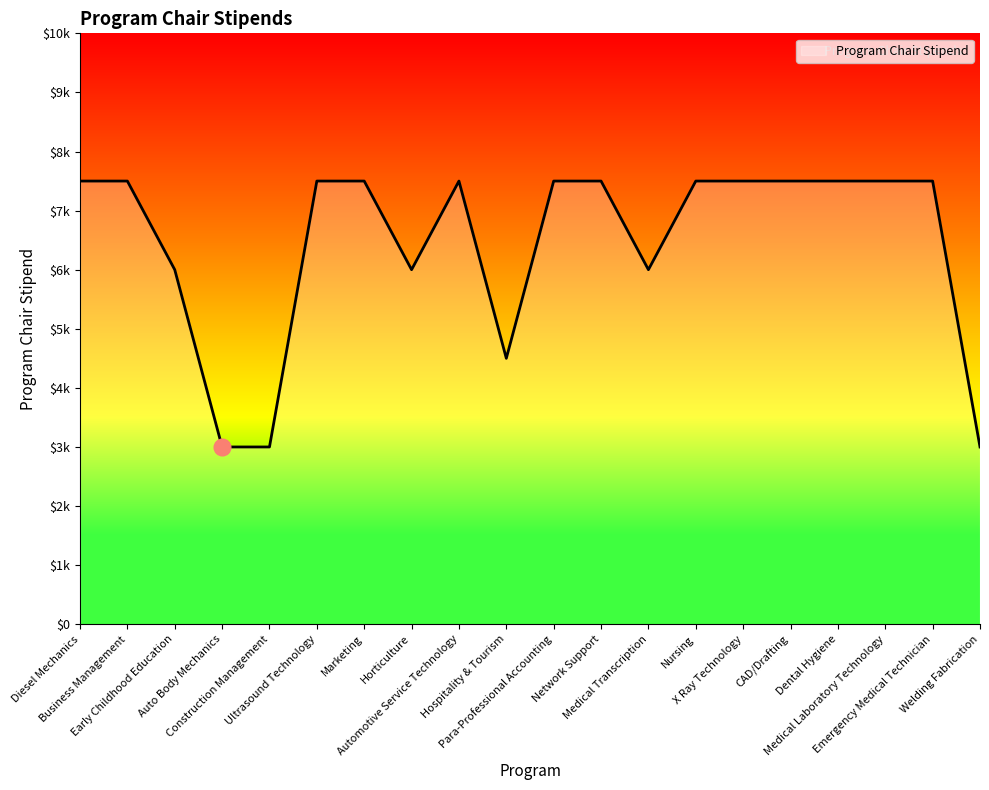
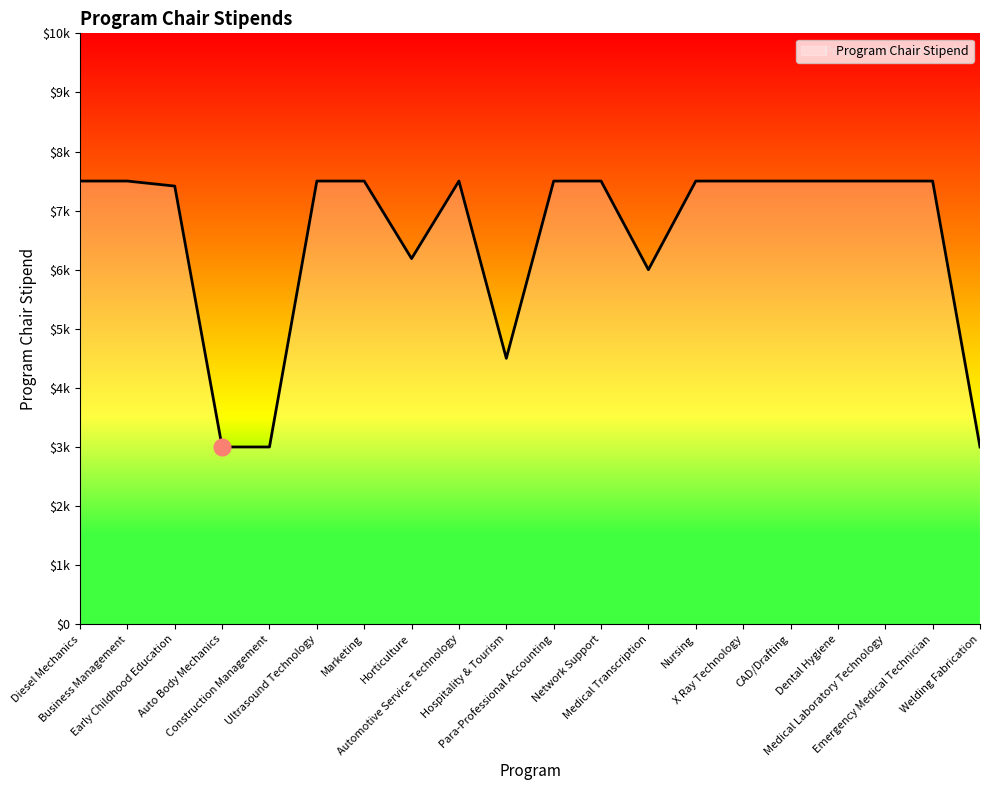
Program Chair Stipend, Early Childhood Education: $6000 -> $7400
Program Chair Stipend, Horticulture: $6000 -> $6200
